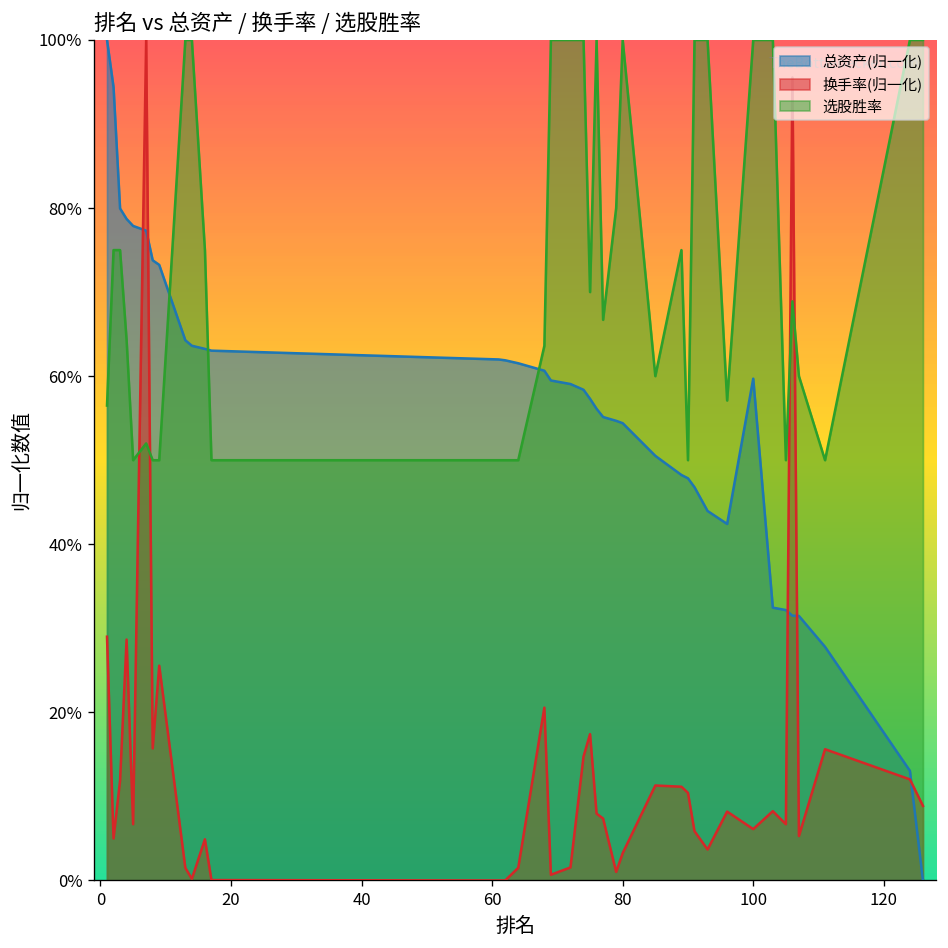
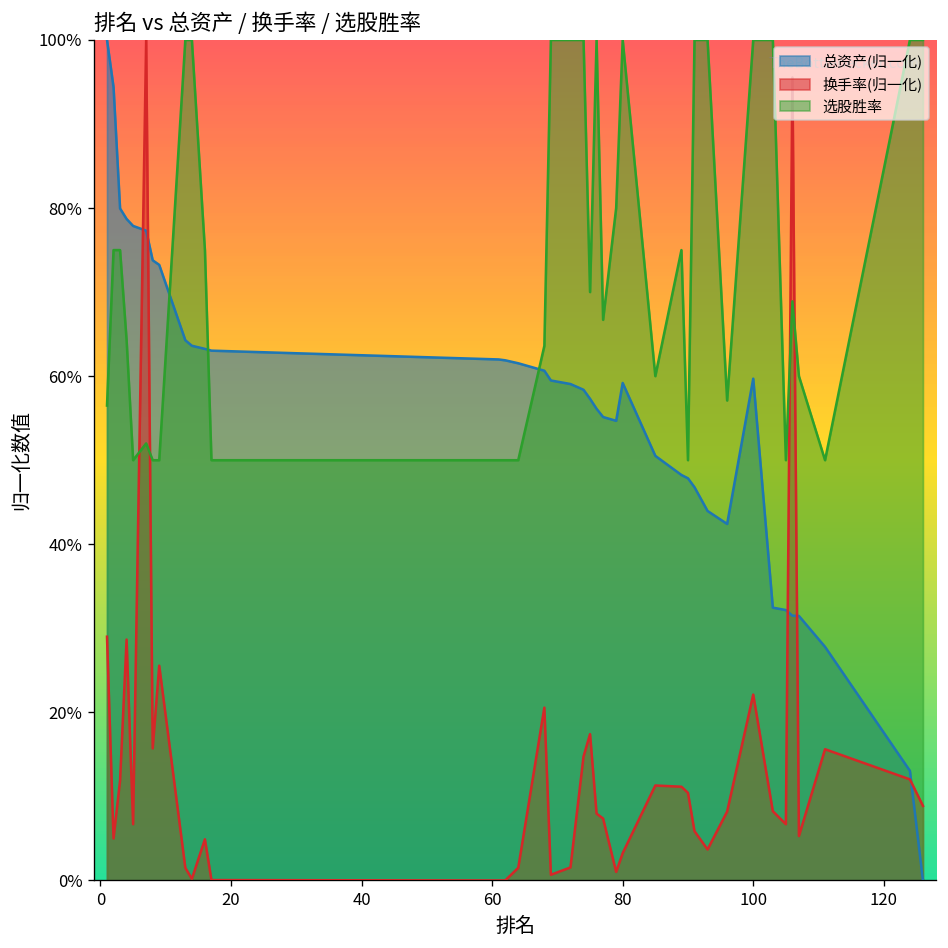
总资产(归一化), 80: 54% -> 59%
换手率(归一化), 100: 6% -> 22%
